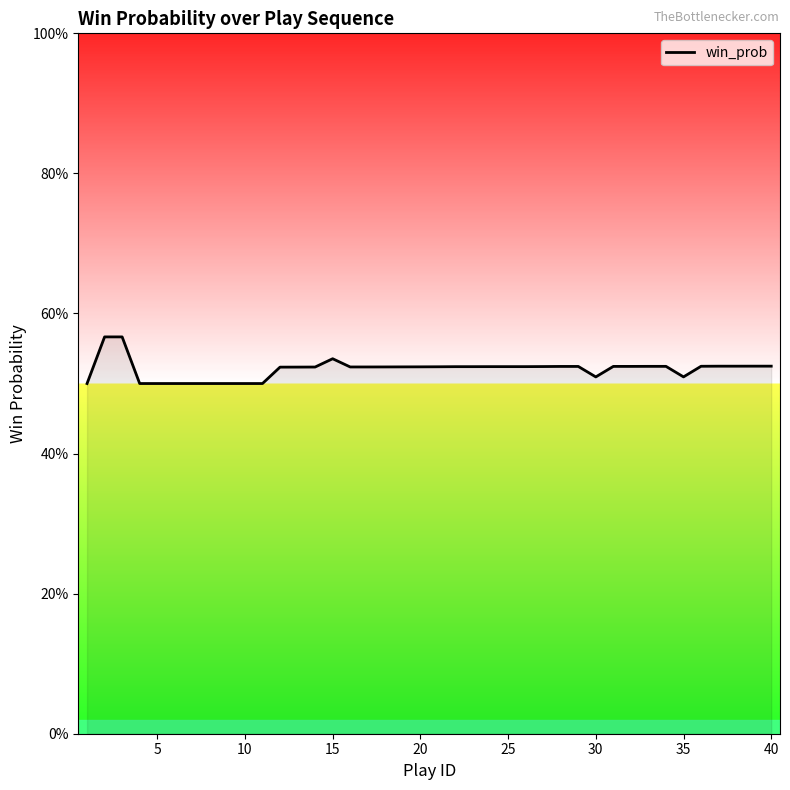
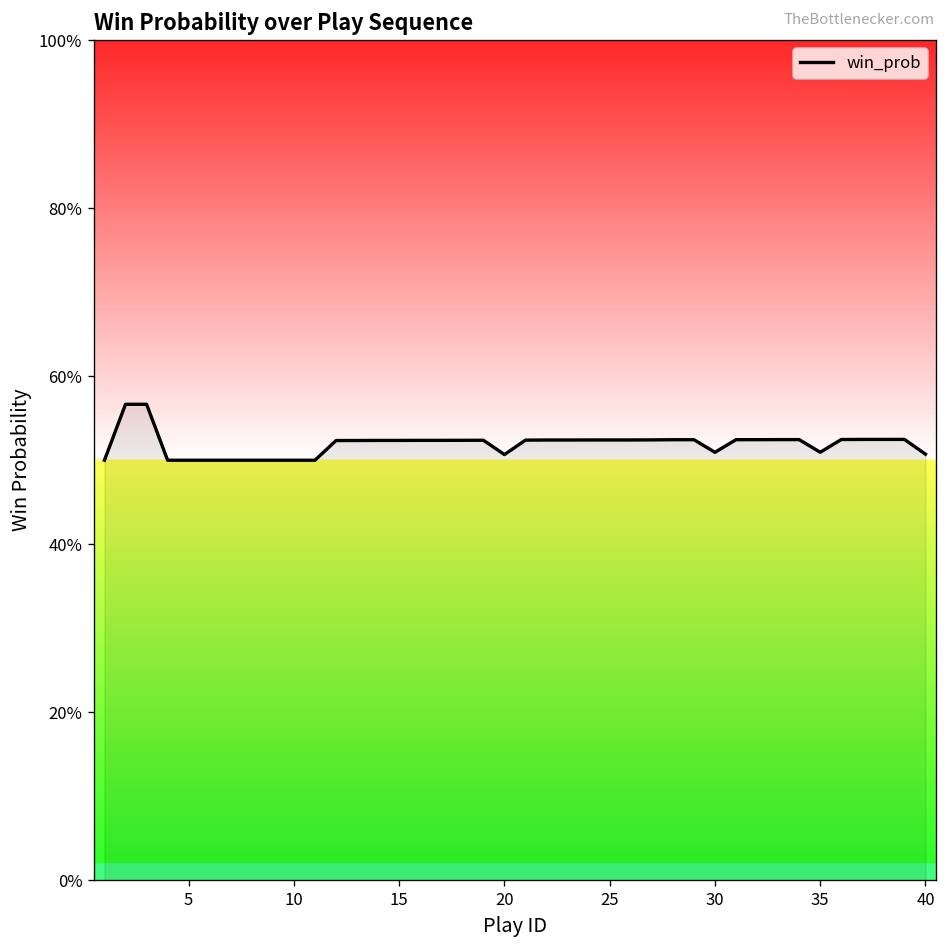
15: 54% -> 52%
20: 52% -> 51%
40: 52% -> 51%
